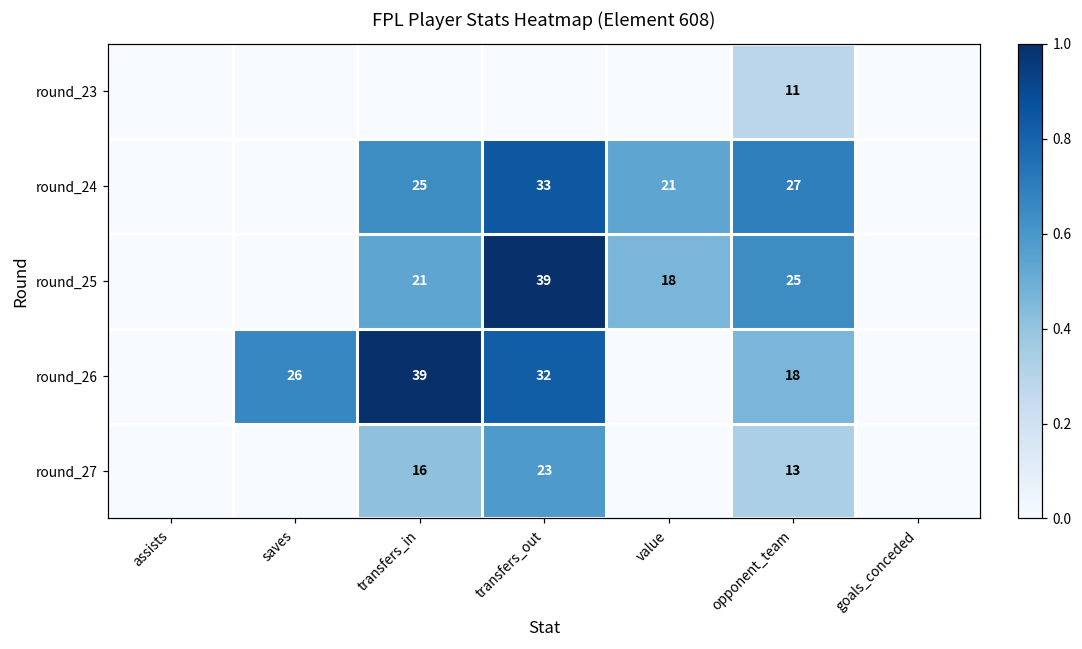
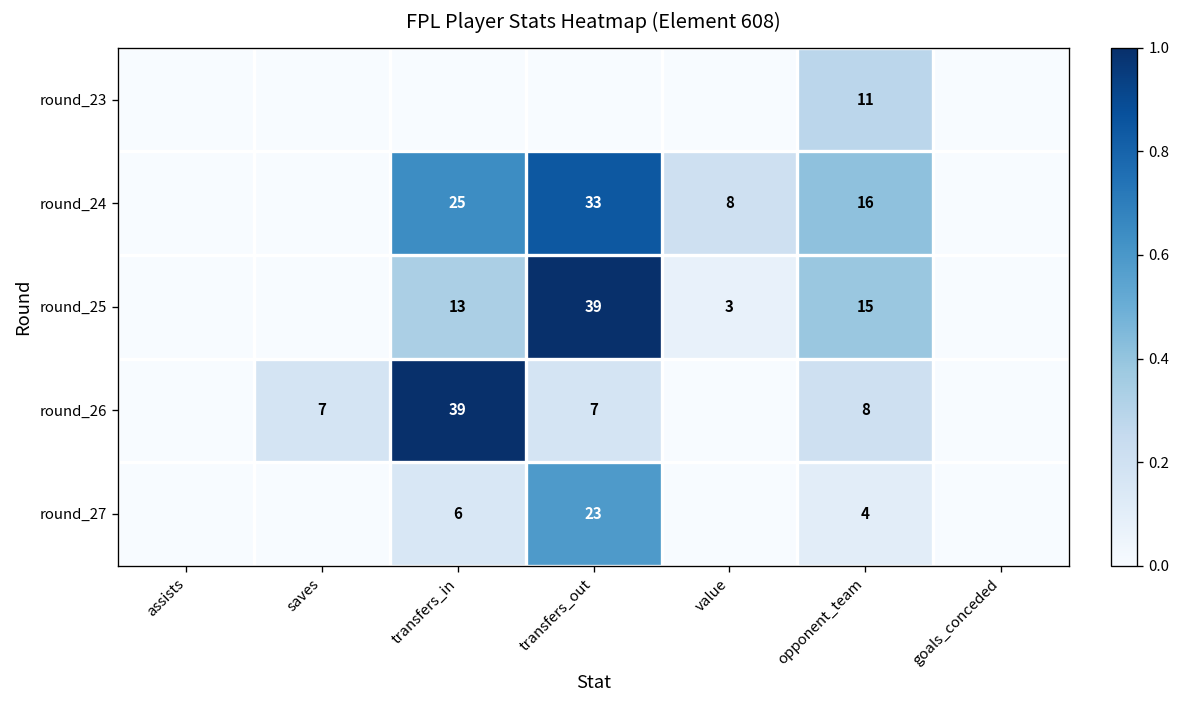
round_24, value: 21 -> 8
round_24, opponent_team: 27 -> 16
round_25, transfers_in: 21 -> 13
round_25, value: 18 -> 3
round_25, opponent_team: 25 -> 15
round_26, saves: 26 -> 7
round_26, transfers_out: 32 -> 7
round_26, opponent_team: 18 -> 8
round_27, transfers_in: 16 -> 6
round_27, opponent_team: 13 -> 4
